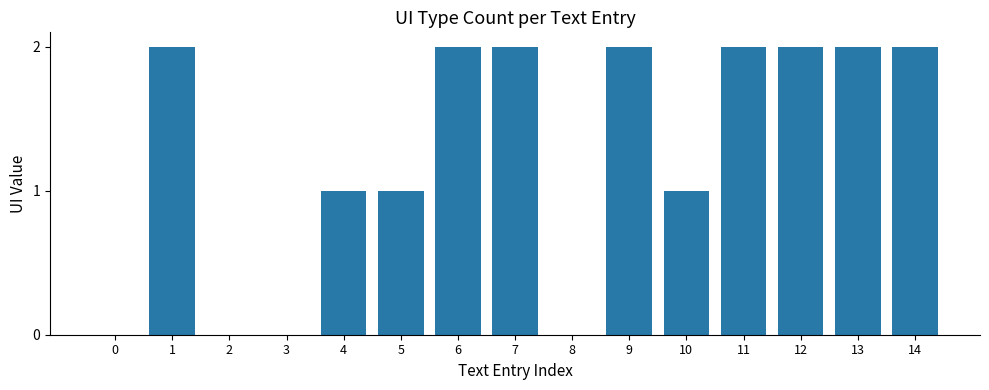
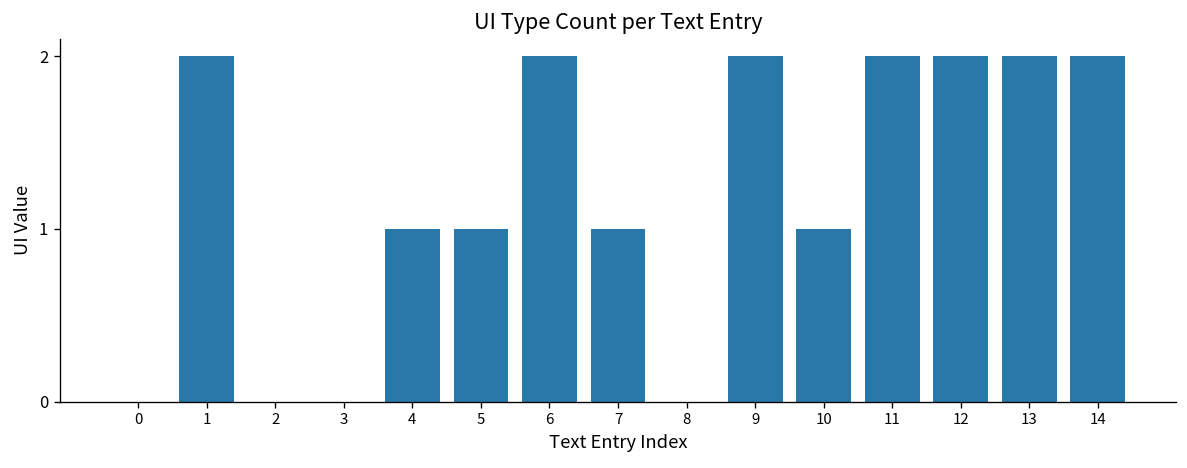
7: 2 -> 1
